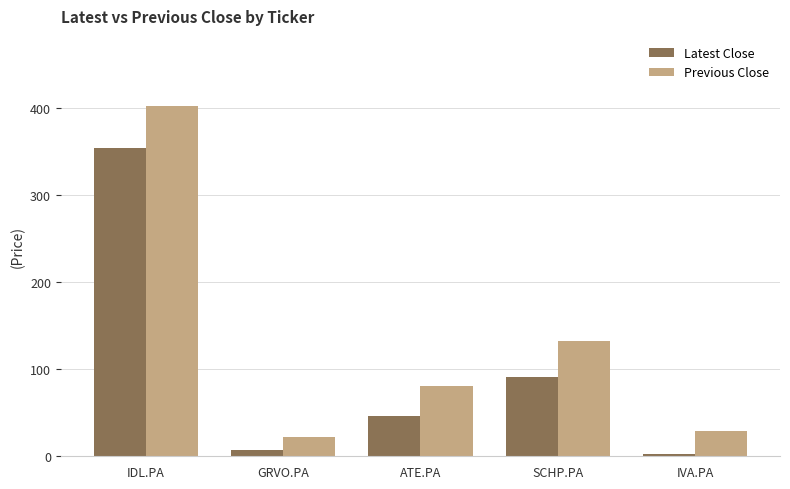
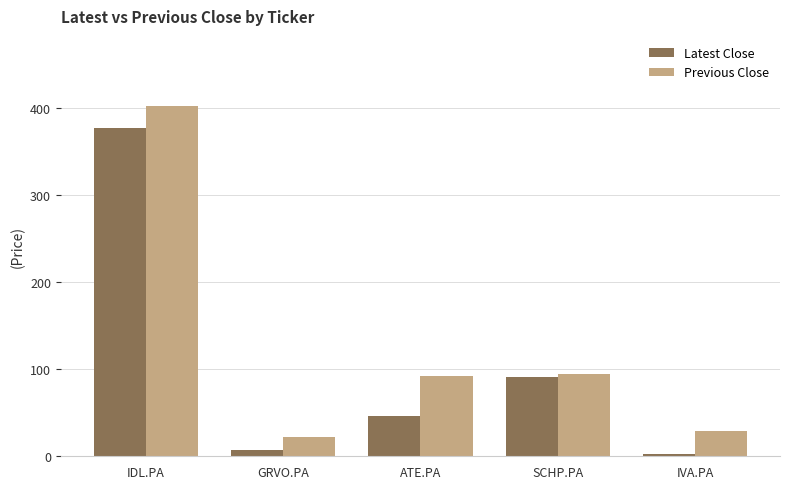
Latest Close, IDL.PA: 350 -> 380
Previous Close, ATE.PA: 80 -> 90
Previous Close, SCHP.PA: 130 -> 90
